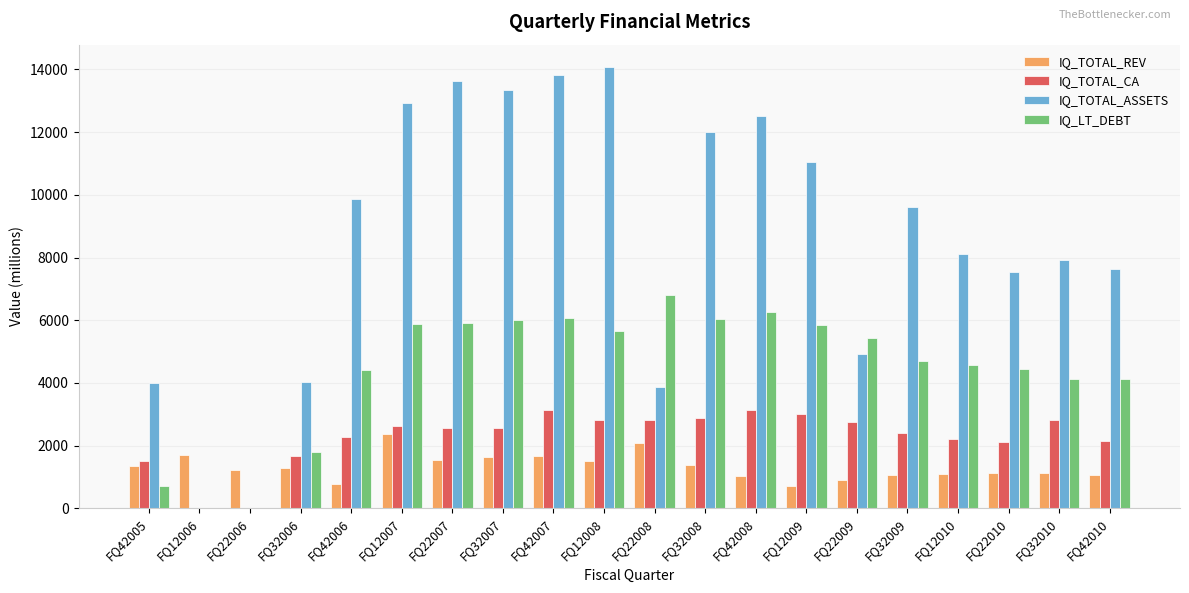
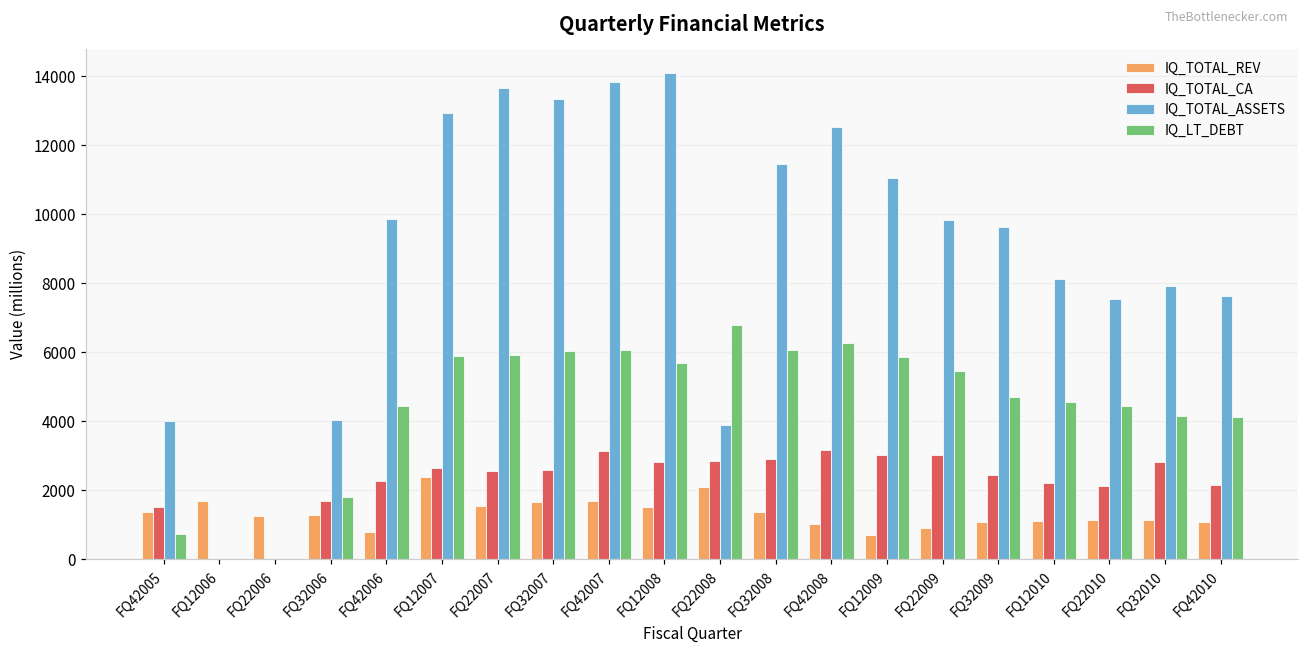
IQ_TOTAL_ASSETS, FQ32008: 12000 -> 11400
IQ_TOTAL_CA, FQ22009: 2700 -> 3000
IQ_TOTAL_ASSETS, FQ22009: 4900 -> 9800
